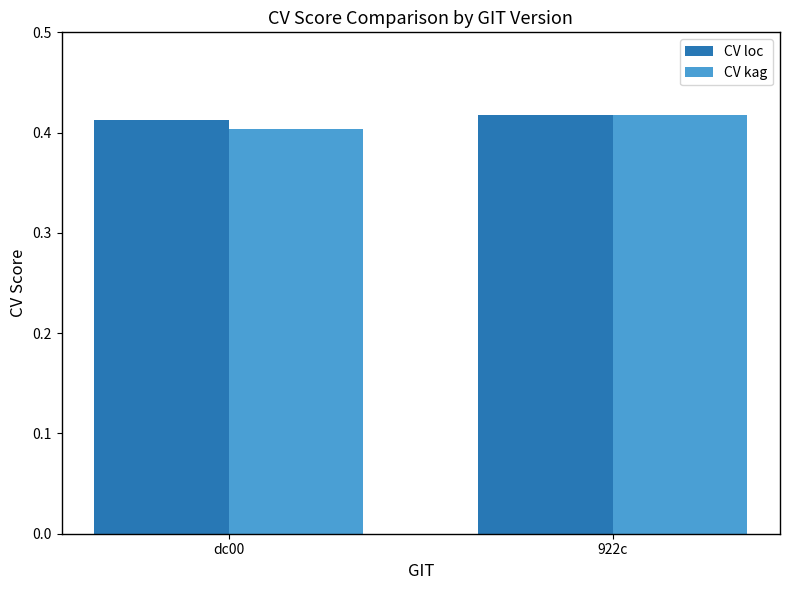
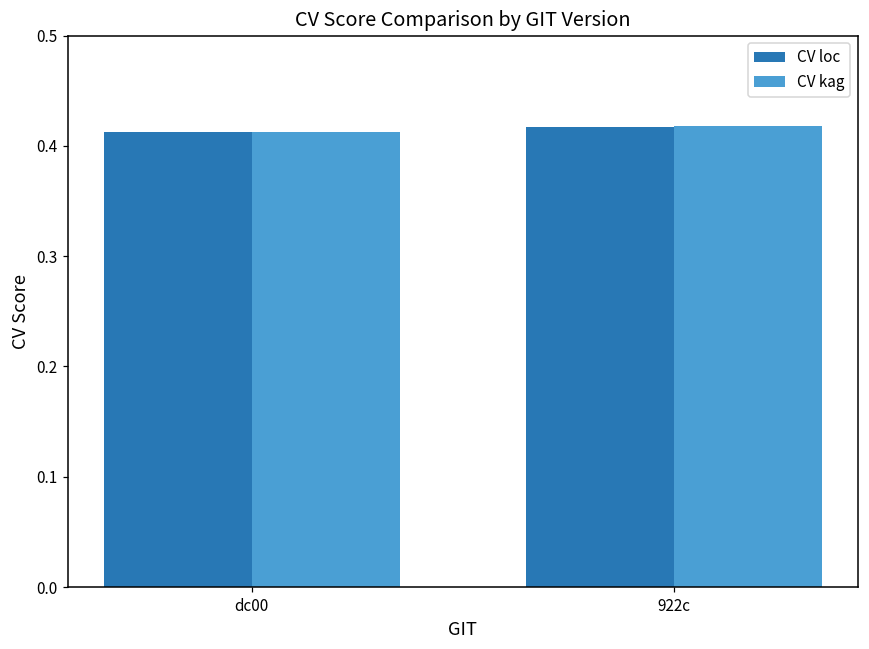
CV kag, dc00: 0.403 -> 0.413
